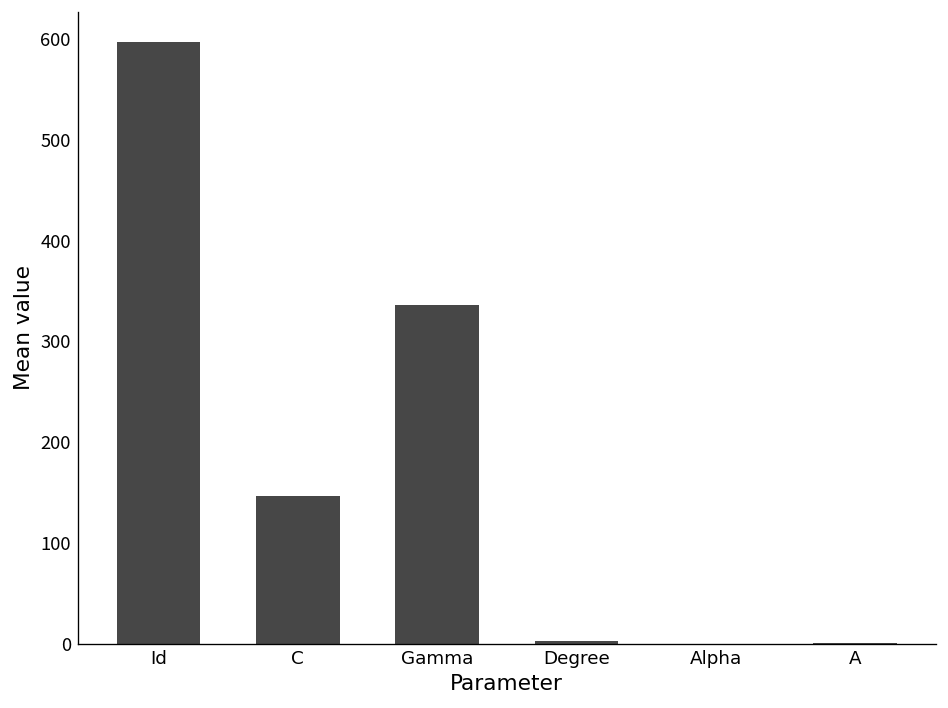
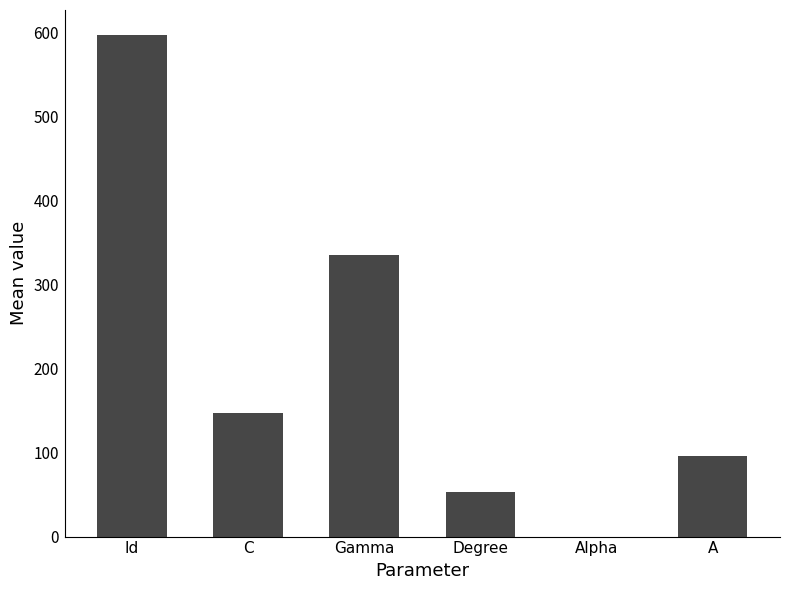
Degree: 0 -> 50
A: 0 -> 100
